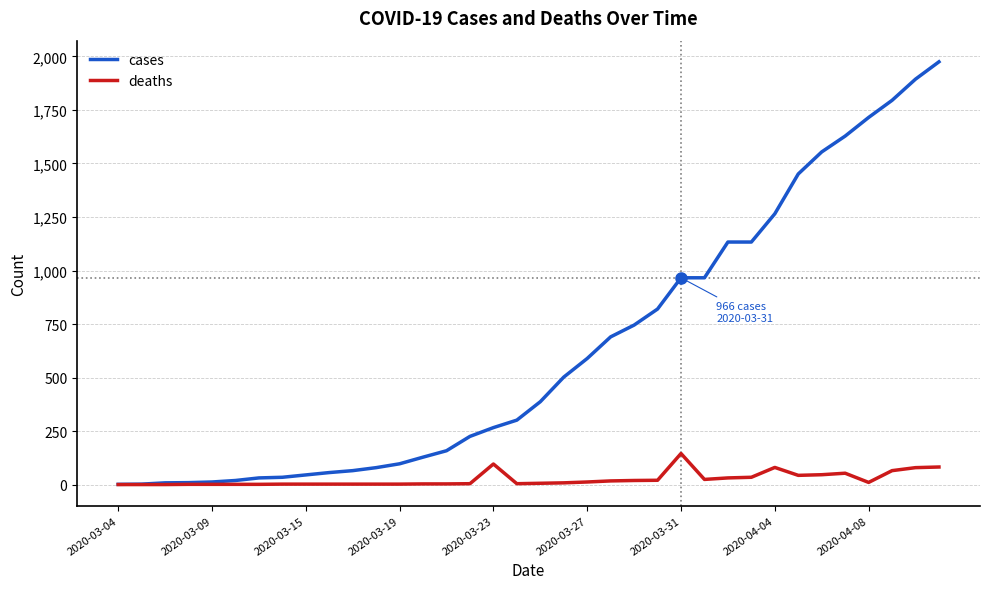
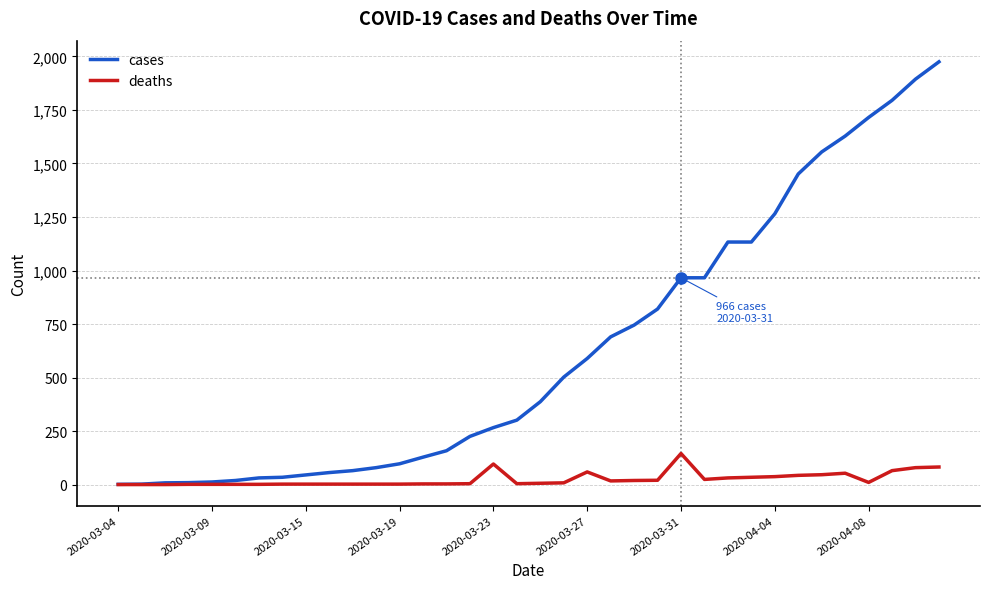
deaths, 2020-03-27: 10 -> 60
deaths, 2020-04-04: 80 -> 40
